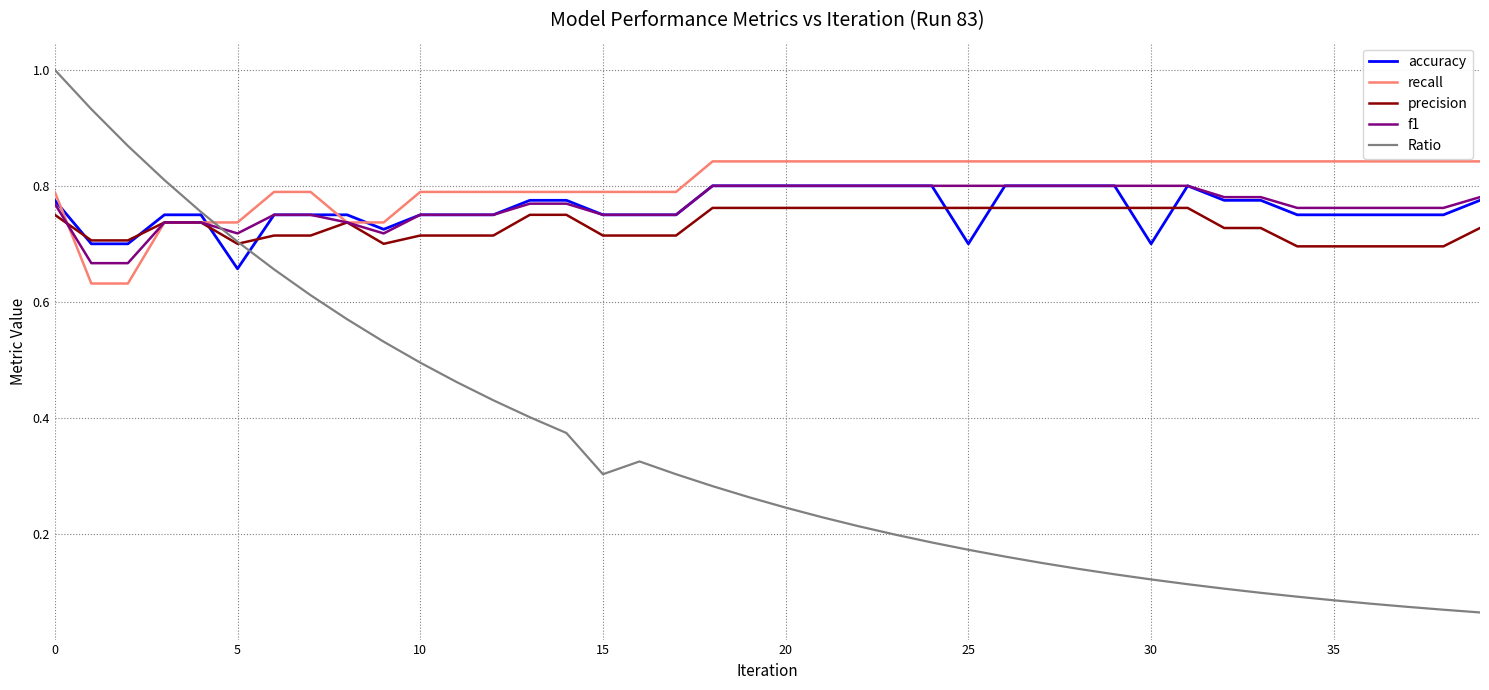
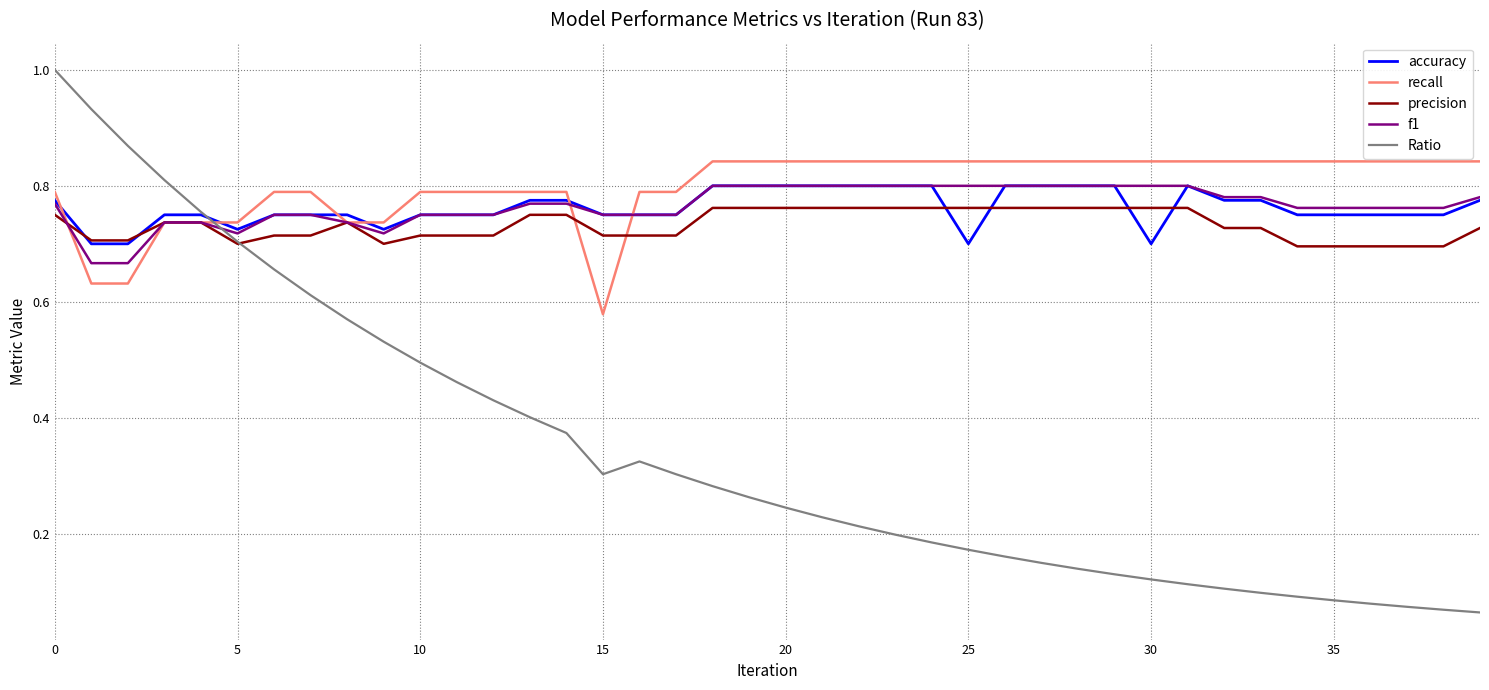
accuracy, 5: 0.66 -> 0.73
recall, 15: 0.79 -> 0.58
